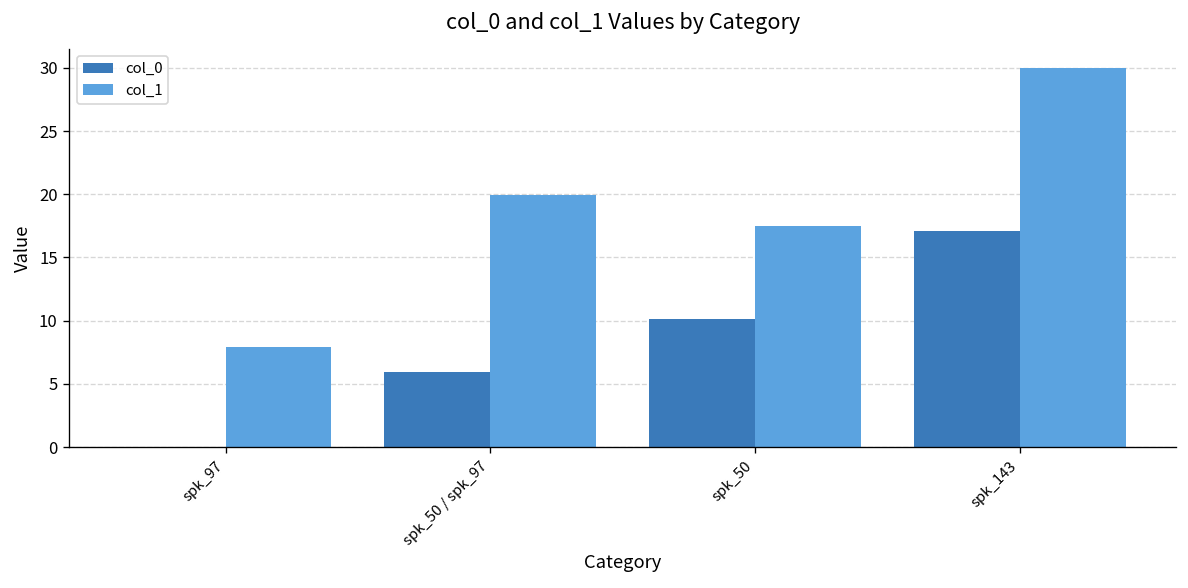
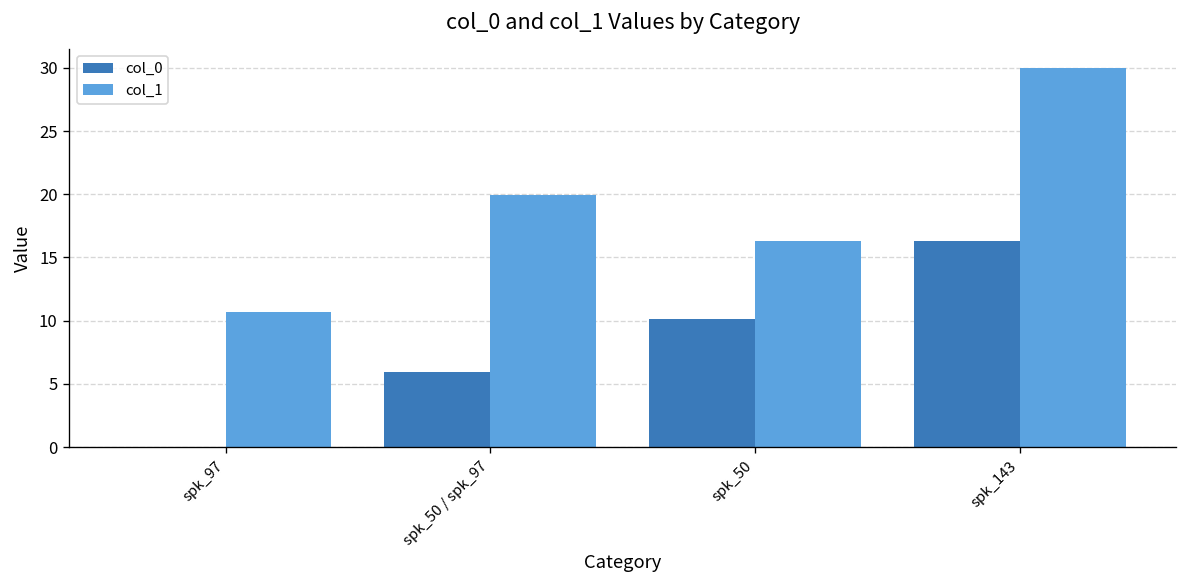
col_1, spk_97: 7.9 -> 10.7
col_1, spk_50: 17.5 -> 16.3
col_0, spk_143: 17.1 -> 16.3
